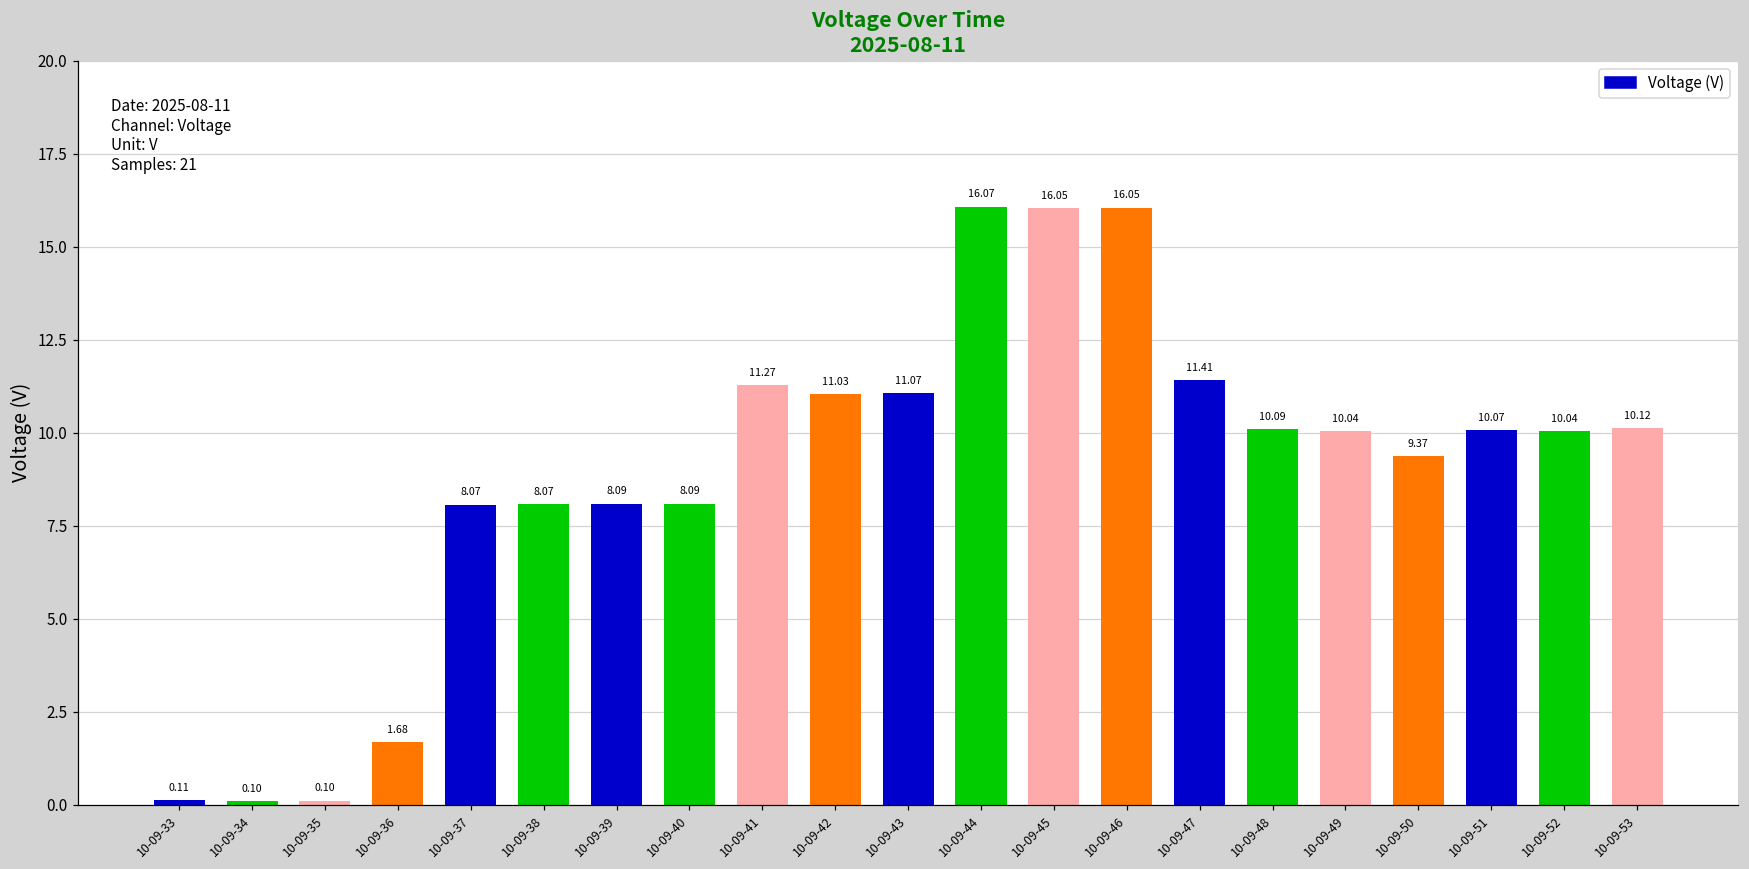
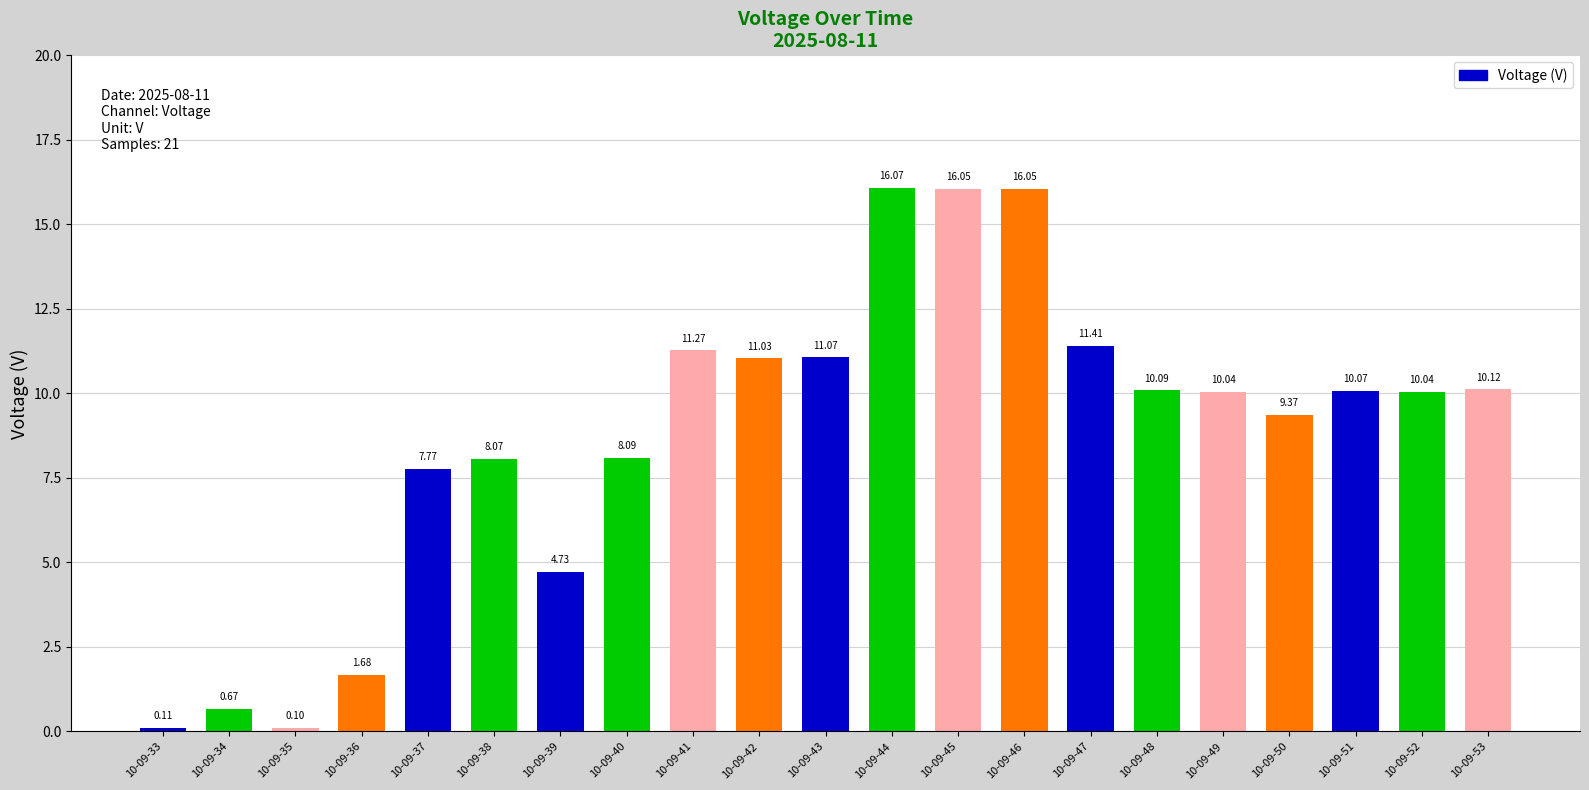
10-09-34: 0.10 -> 0.67
10-09-37: 8.07 -> 7.77
10-09-39: 8.09 -> 4.73
